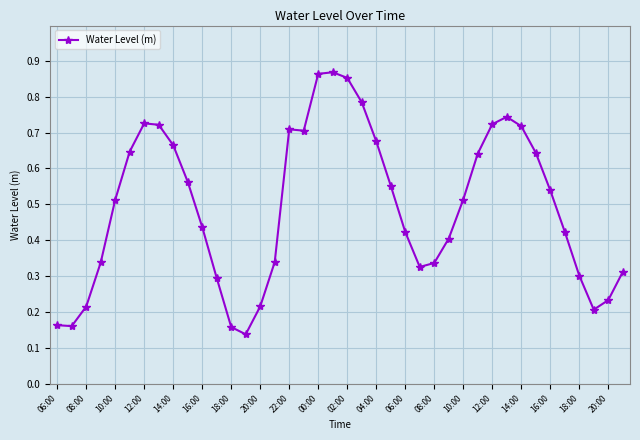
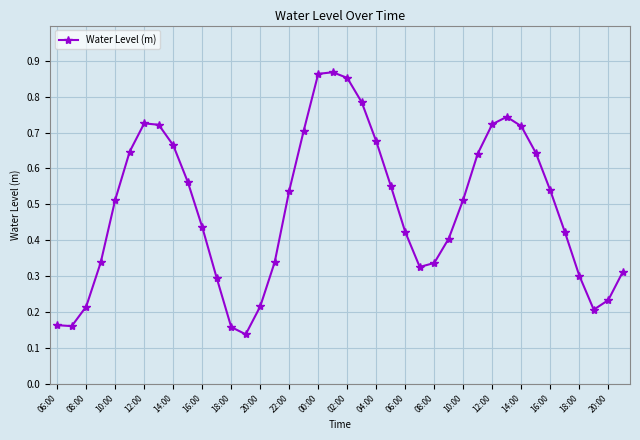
22:00: 0.71 -> 0.54
